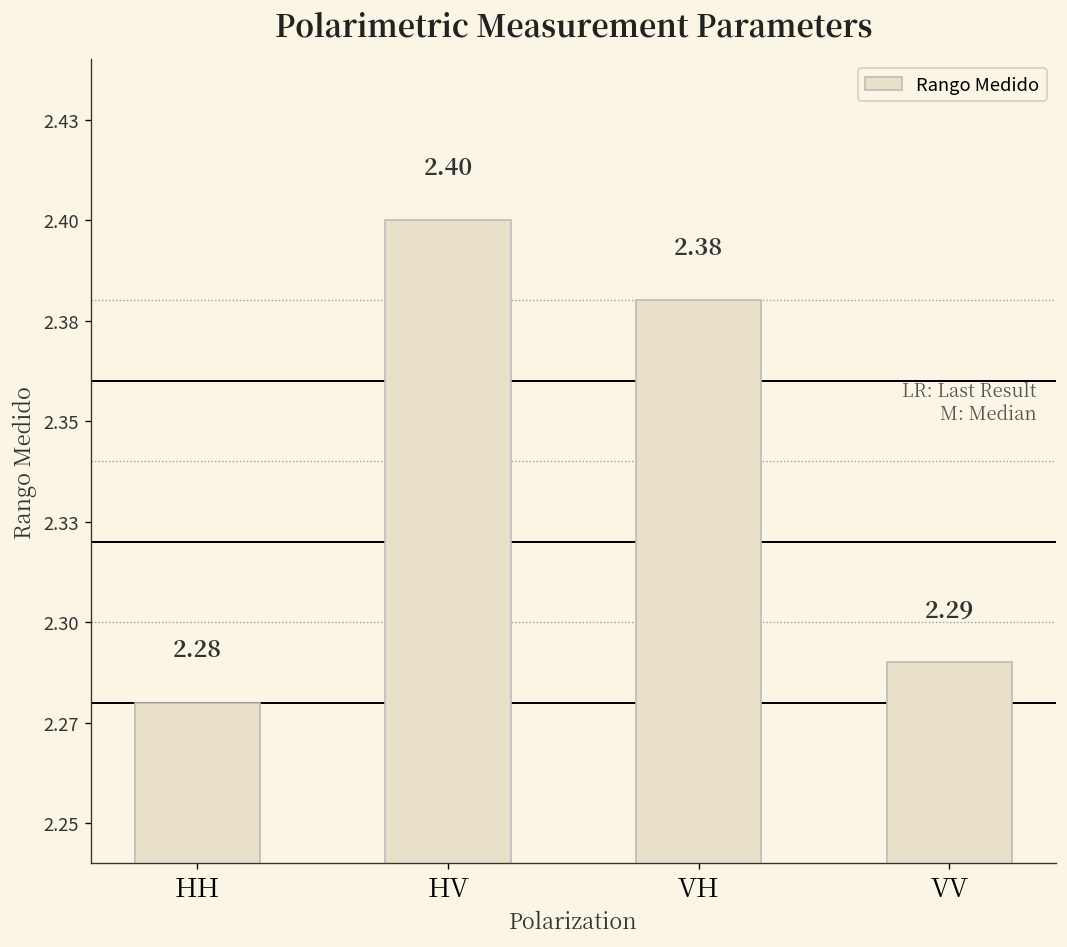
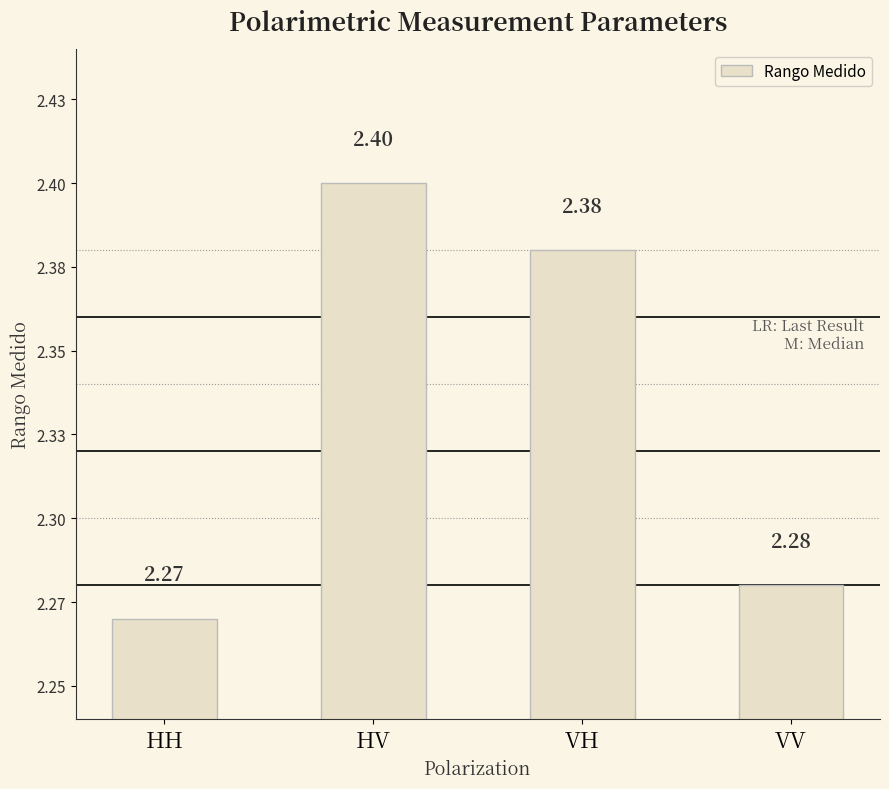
HH: 2.28 -> 2.27
VV: 2.29 -> 2.28
